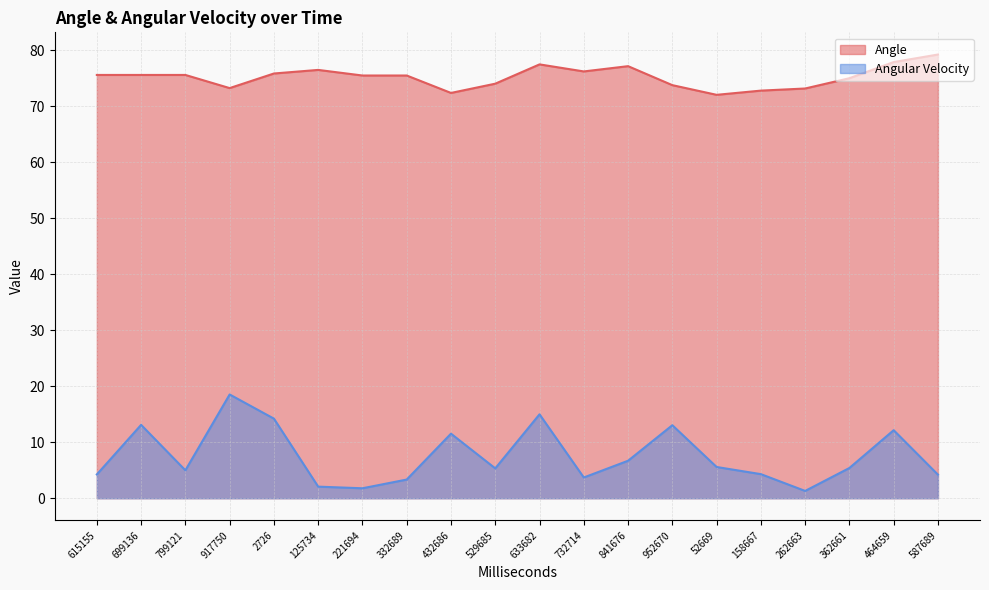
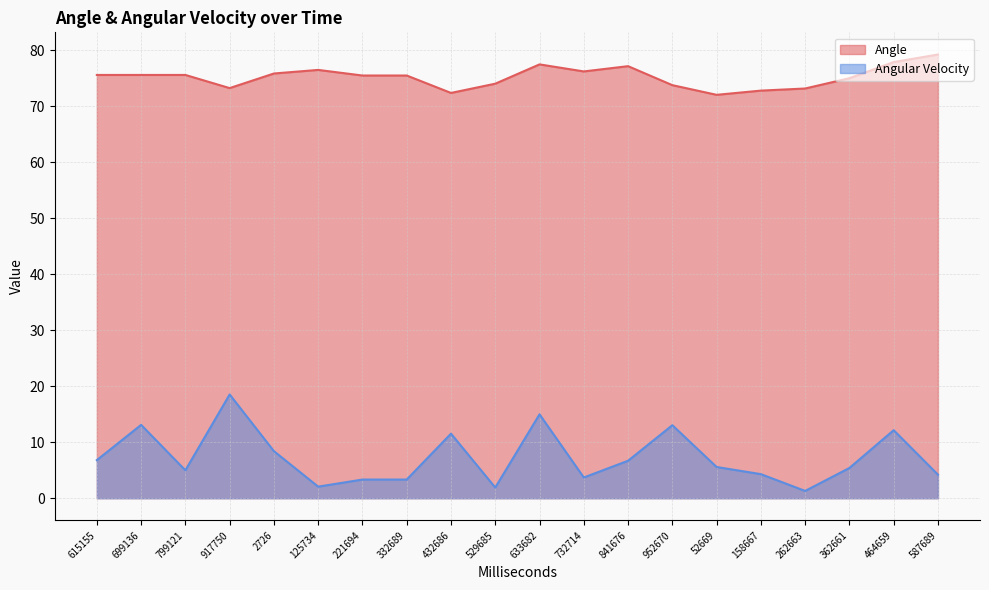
Angular Velocity, 615155: 4 -> 7
Angular Velocity, 2726: 14 -> 8
Angular Velocity, 221694: 2 -> 3
Angular Velocity, 529685: 5 -> 2
